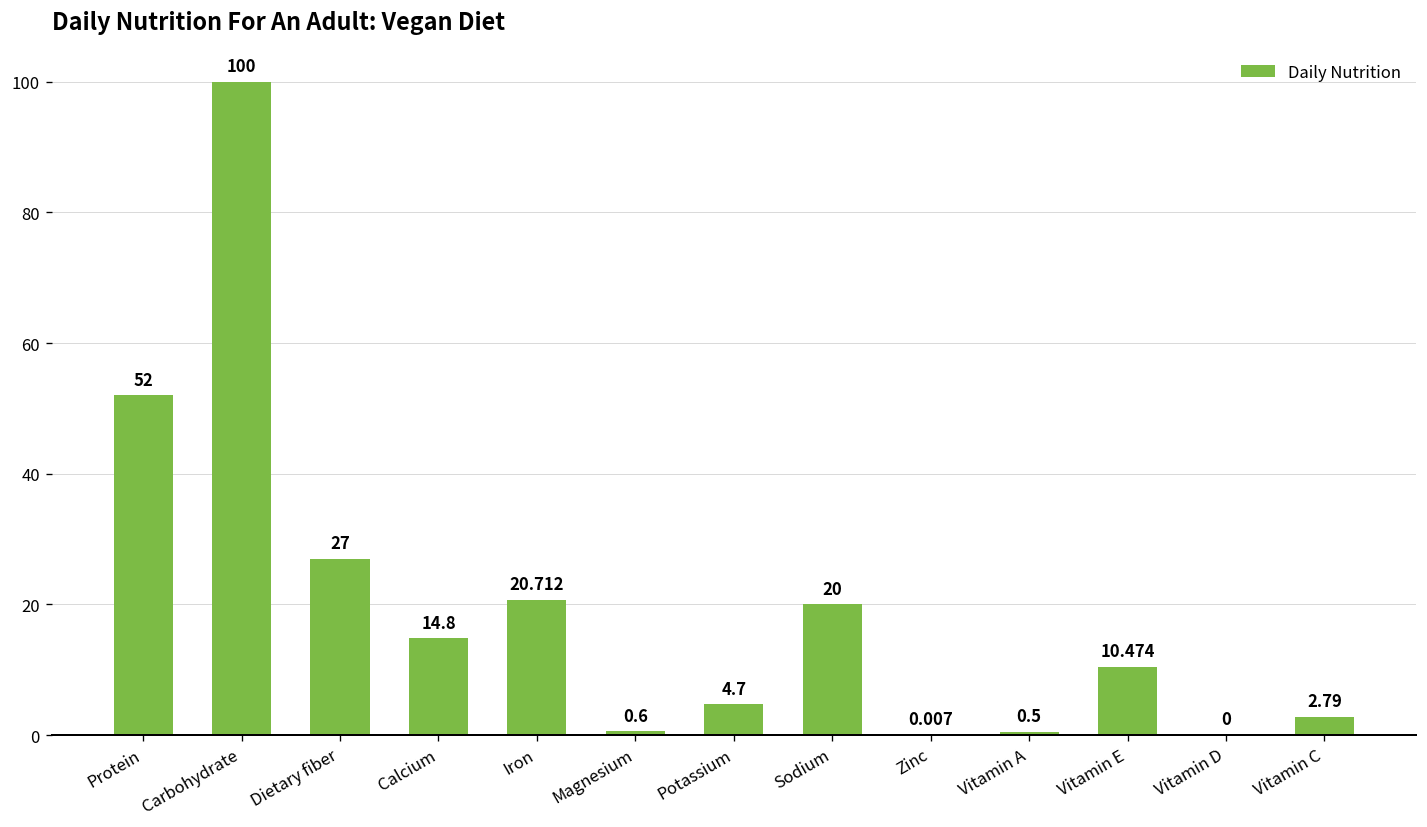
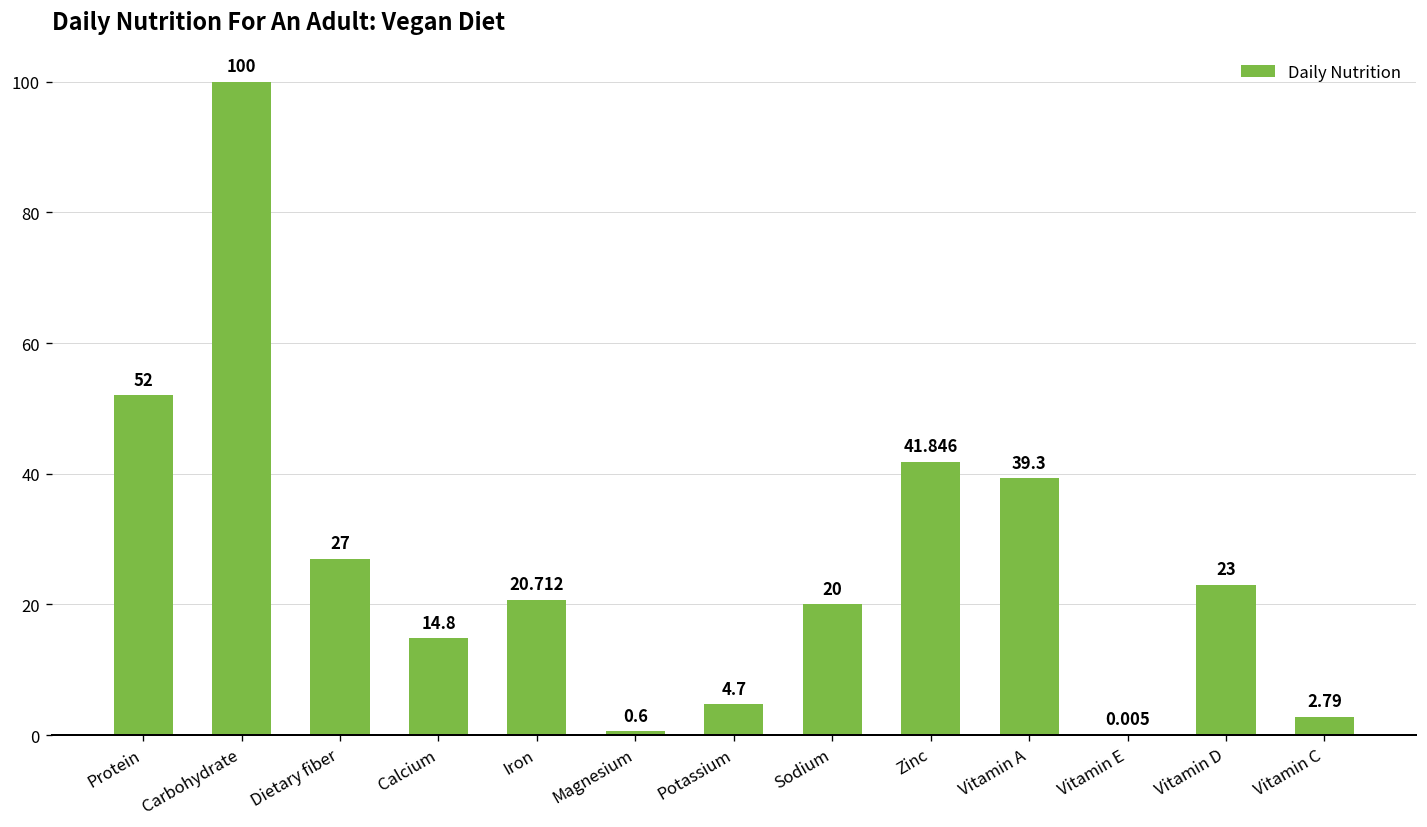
Zinc: 0.007 -> 41.846
Vitamin A: 0.5 -> 39.3
Vitamin E: 10.474 -> 0.005
Vitamin D: 0 -> 23
